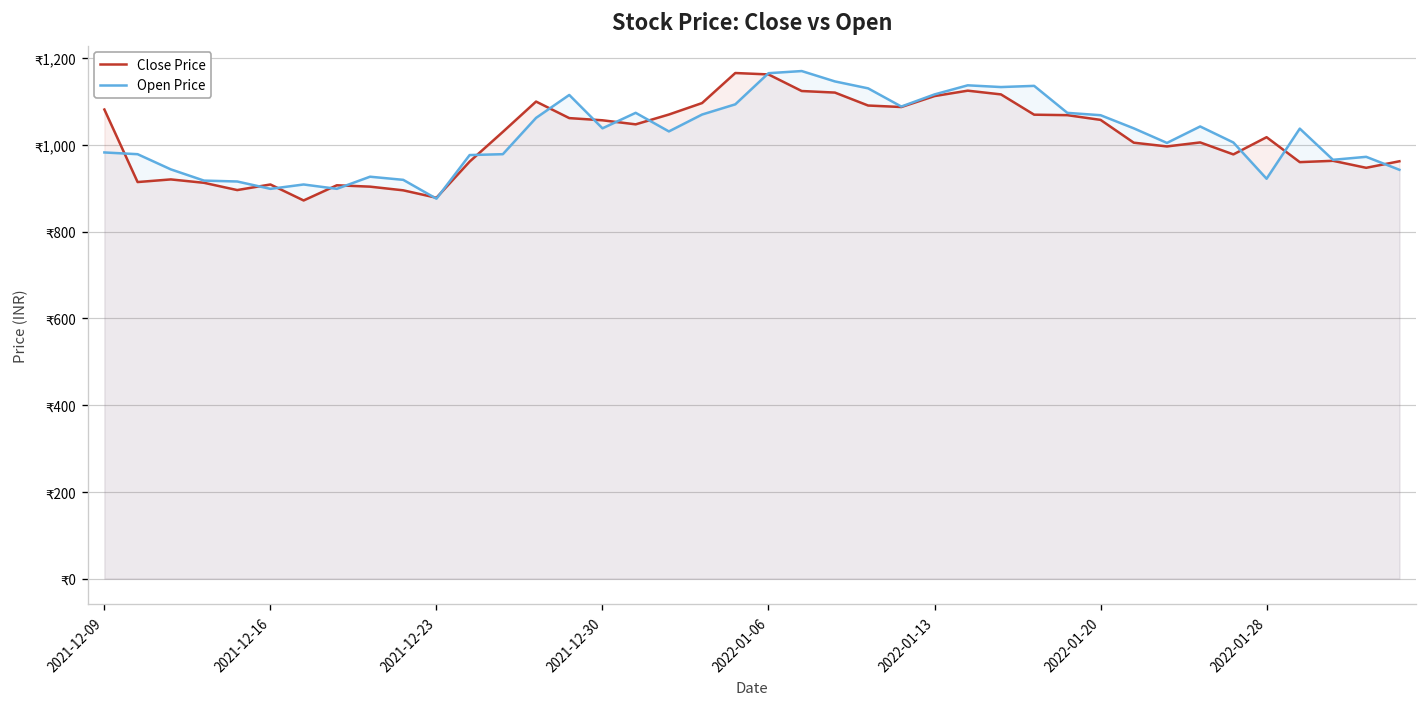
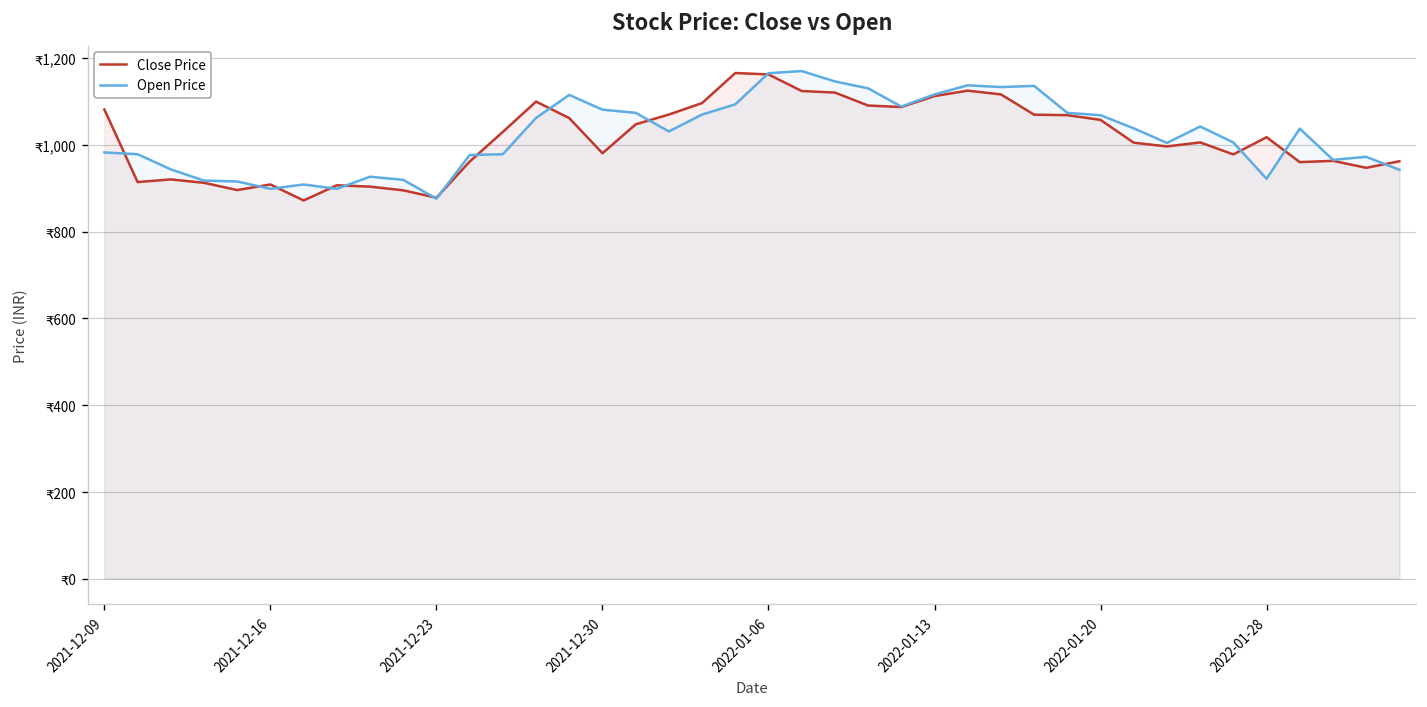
Close Price, 2021-12-30: ₹1,060 -> ₹980
Open Price, 2021-12-30: ₹1,040 -> ₹1,080
